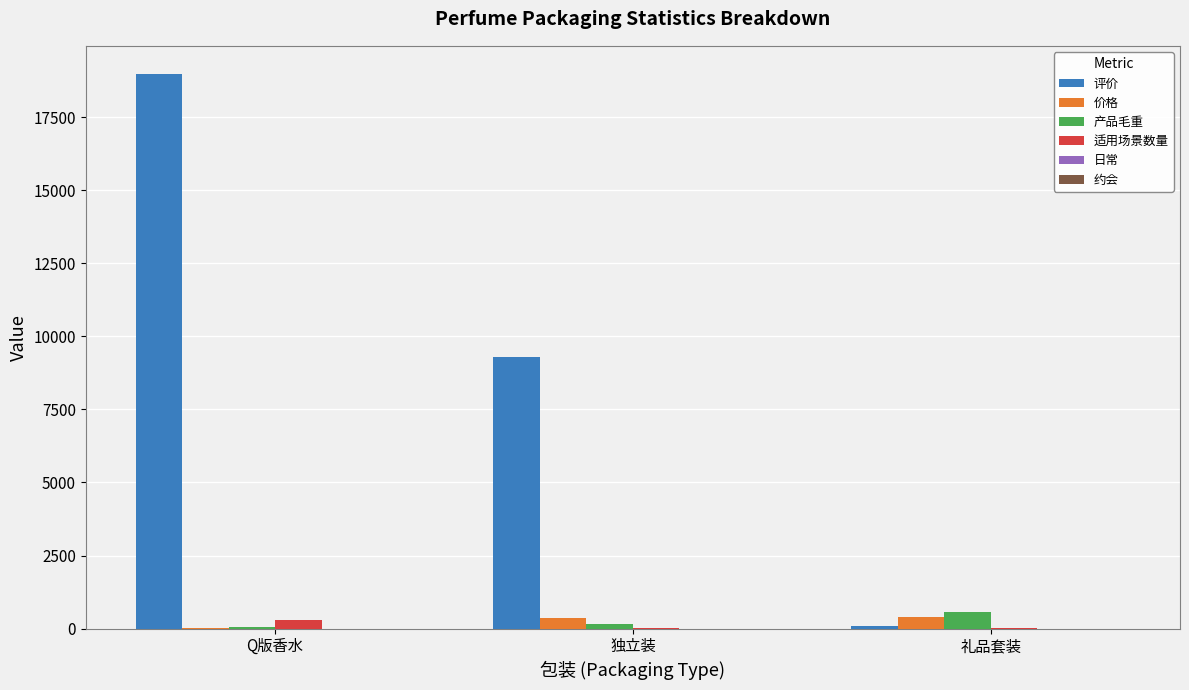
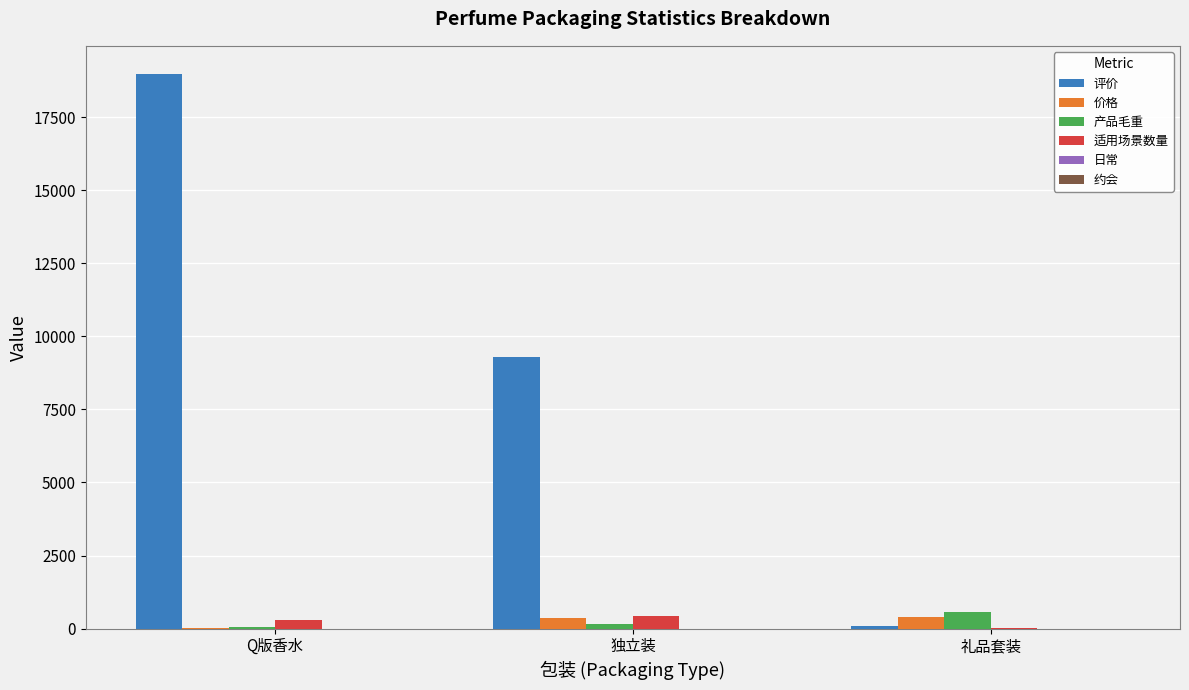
适用场景数量, 独立装: 0 -> 400
